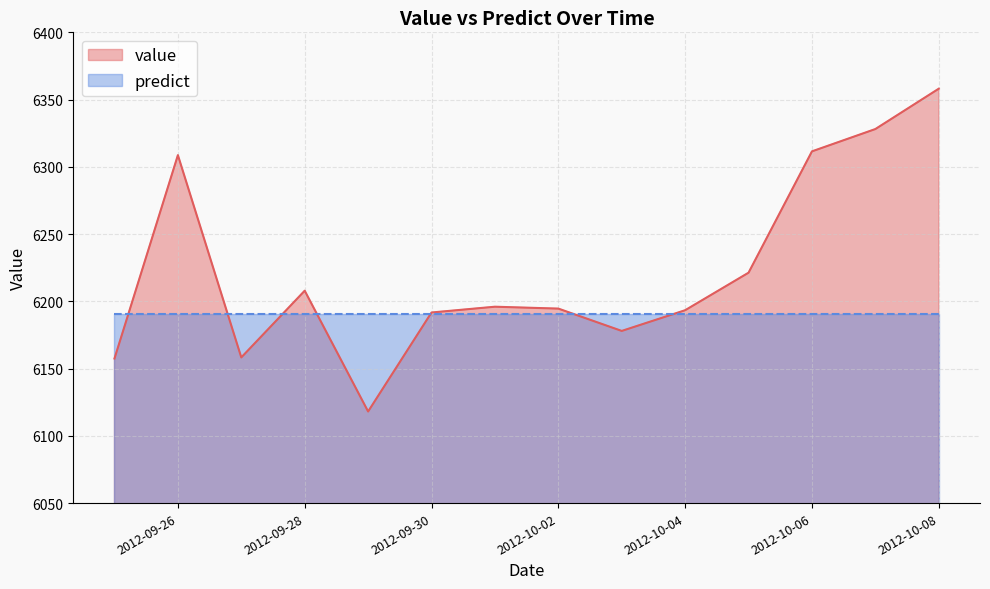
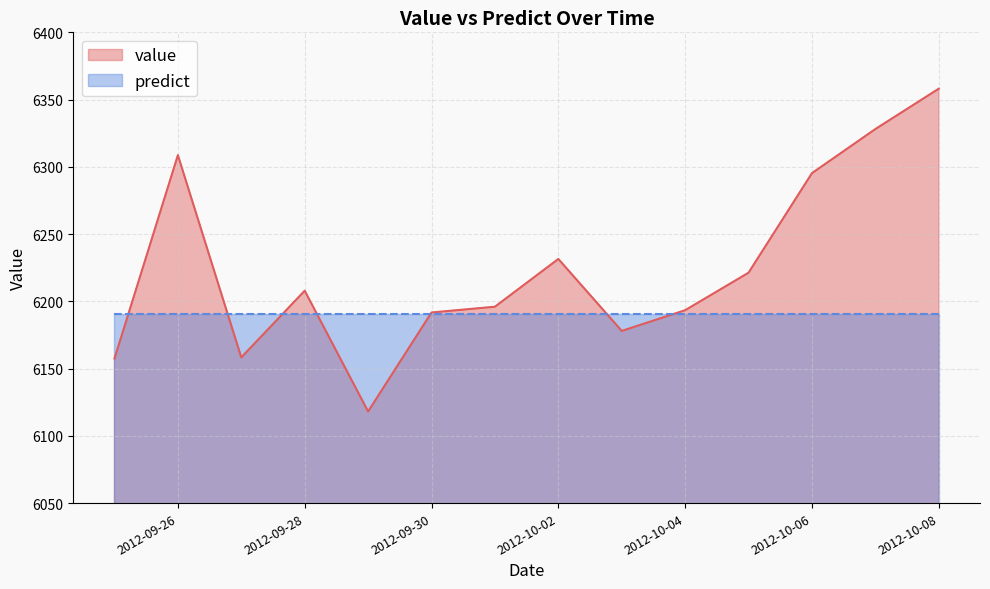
value, 2012-10-02: 6195 -> 6232
value, 2012-10-06: 6312 -> 6295
